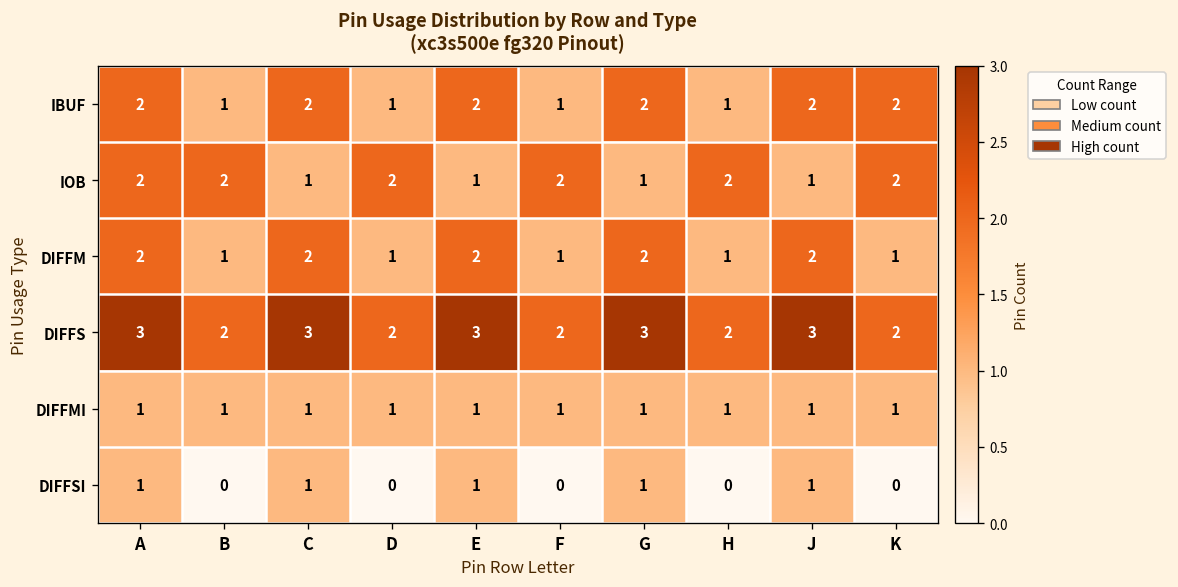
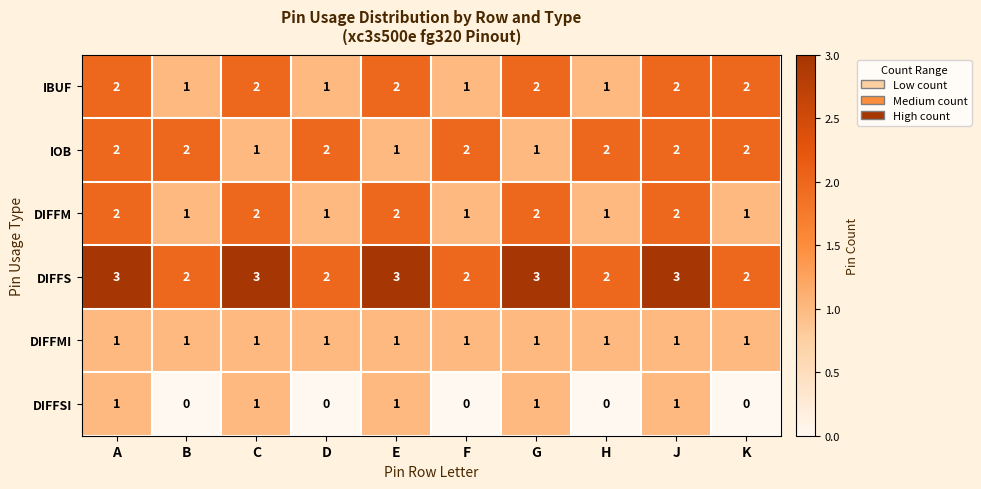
IOB, J: 1 -> 2
